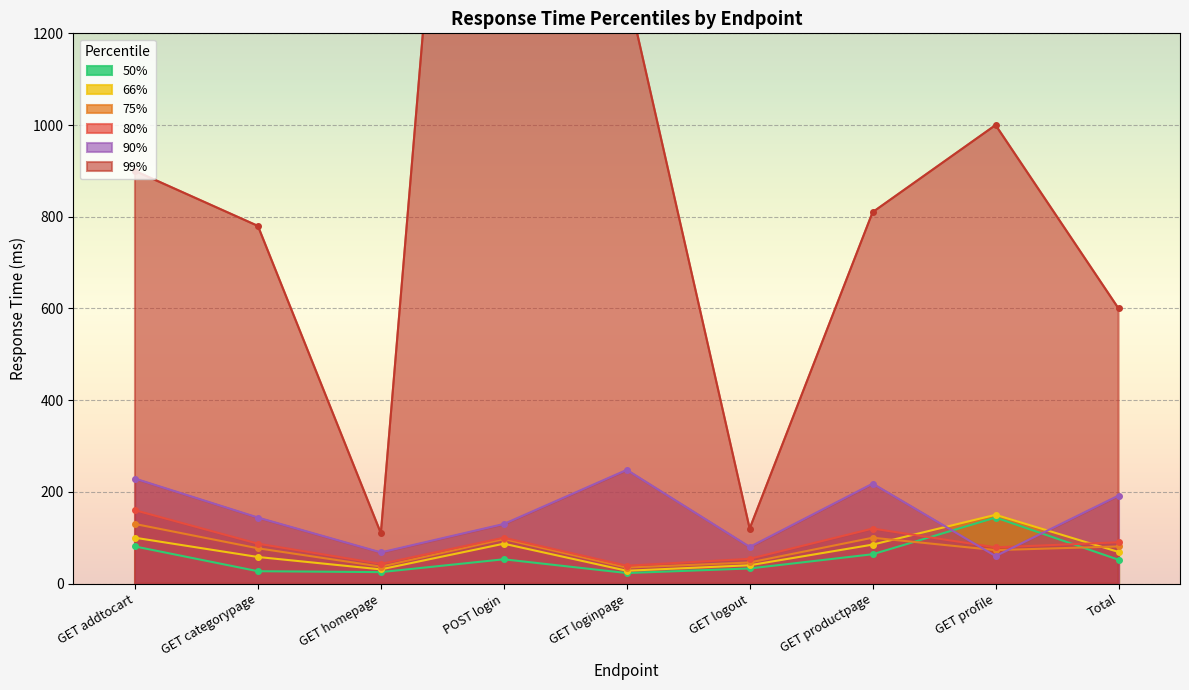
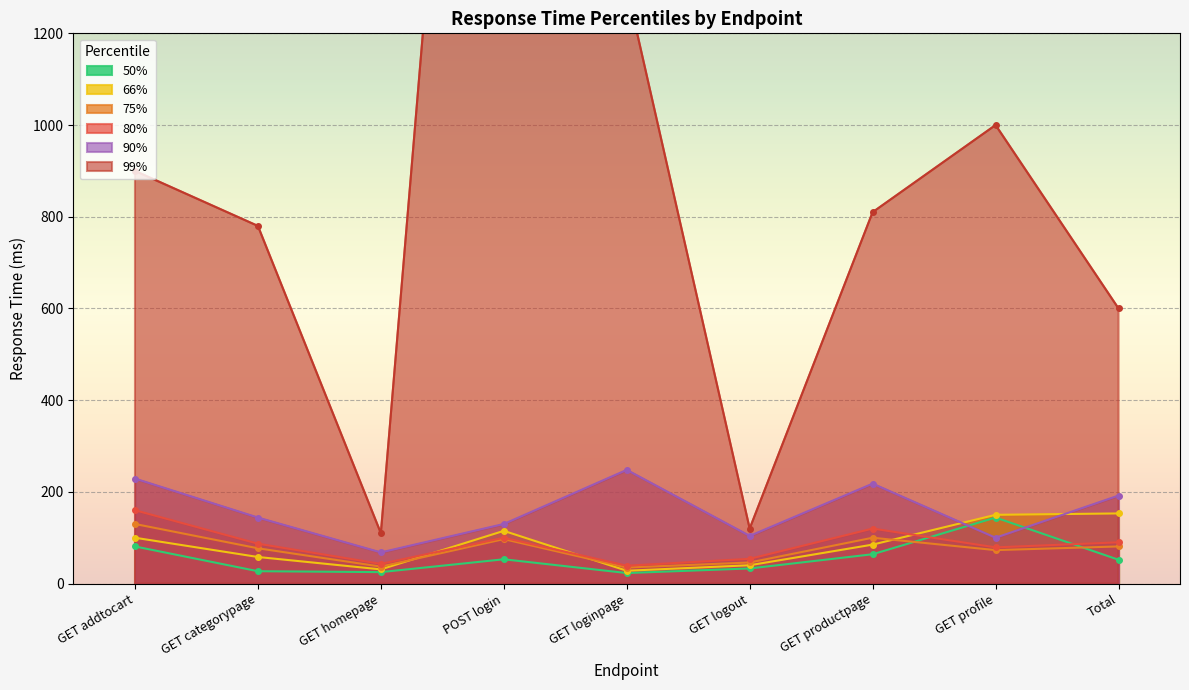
66%, POST login: 90 -> 120
90%, GET logout: 80 -> 100
90%, GET profile: 60 -> 100
66%, Total: 70 -> 150
